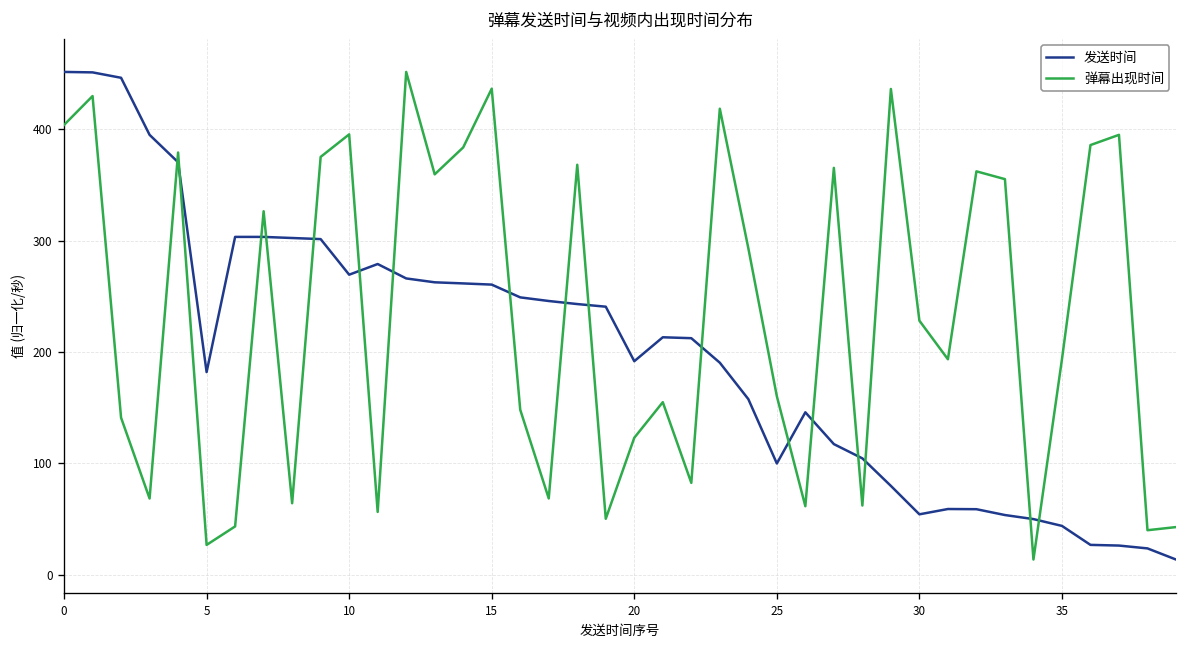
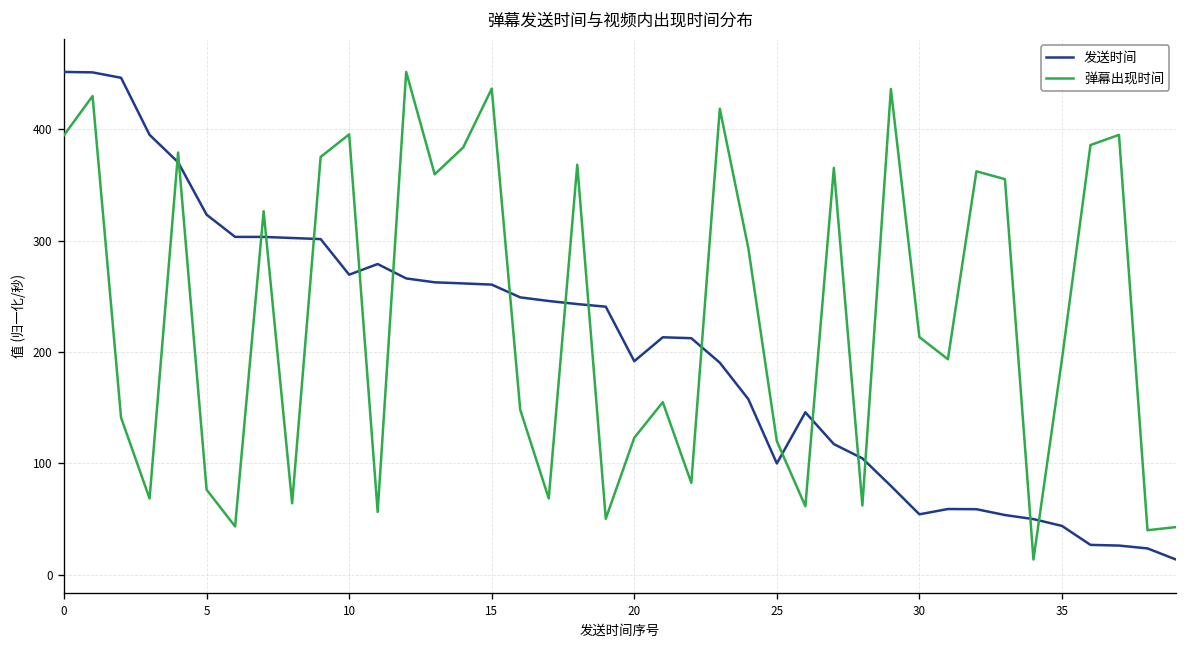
弹幕出现时间, 0: 400 -> 390
发送时间, 5: 180 -> 320
弹幕出现时间, 5: 30 -> 80
弹幕出现时间, 25: 160 -> 120
弹幕出现时间, 30: 230 -> 210
